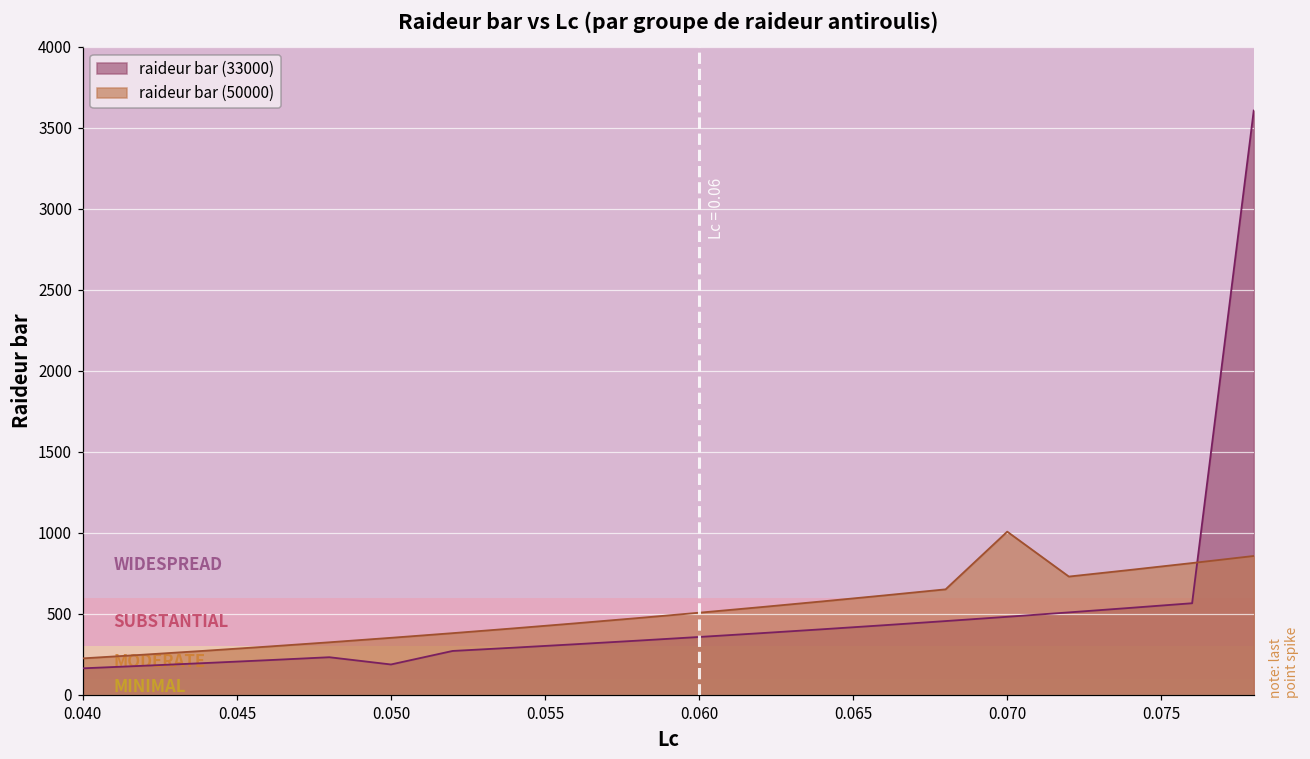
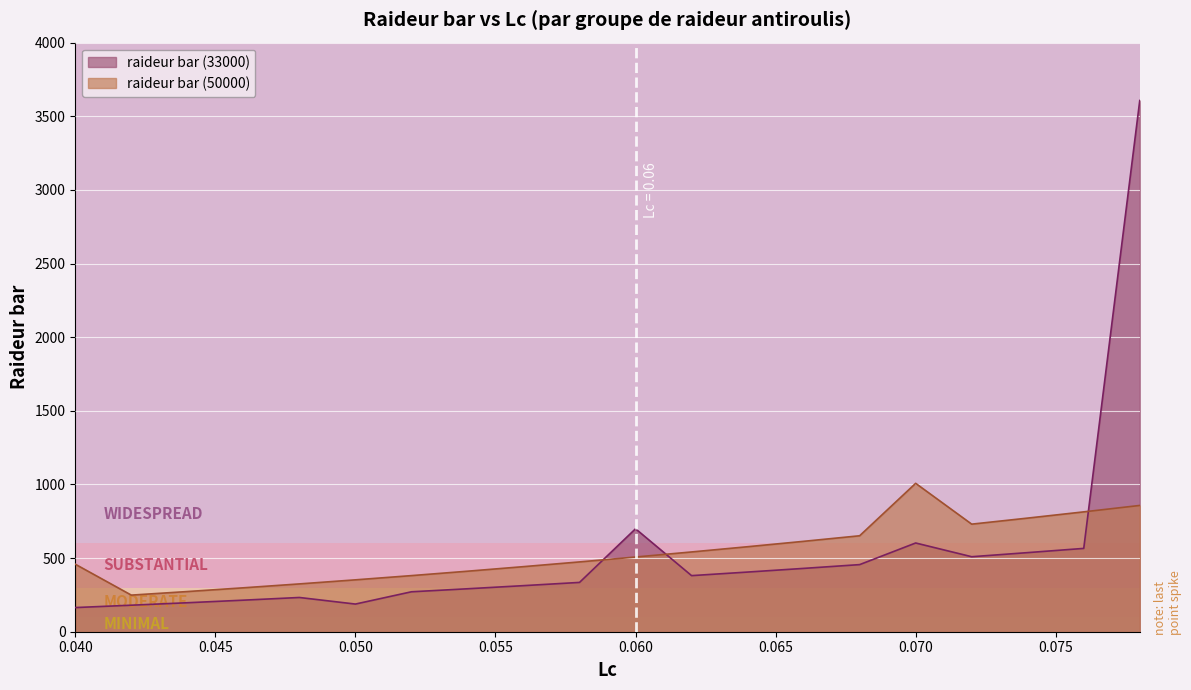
raideur bar (50000), 0.040: 230 -> 460
raideur bar (33000), 0.060: 360 -> 700
raideur bar (33000), 0.070: 480 -> 600
